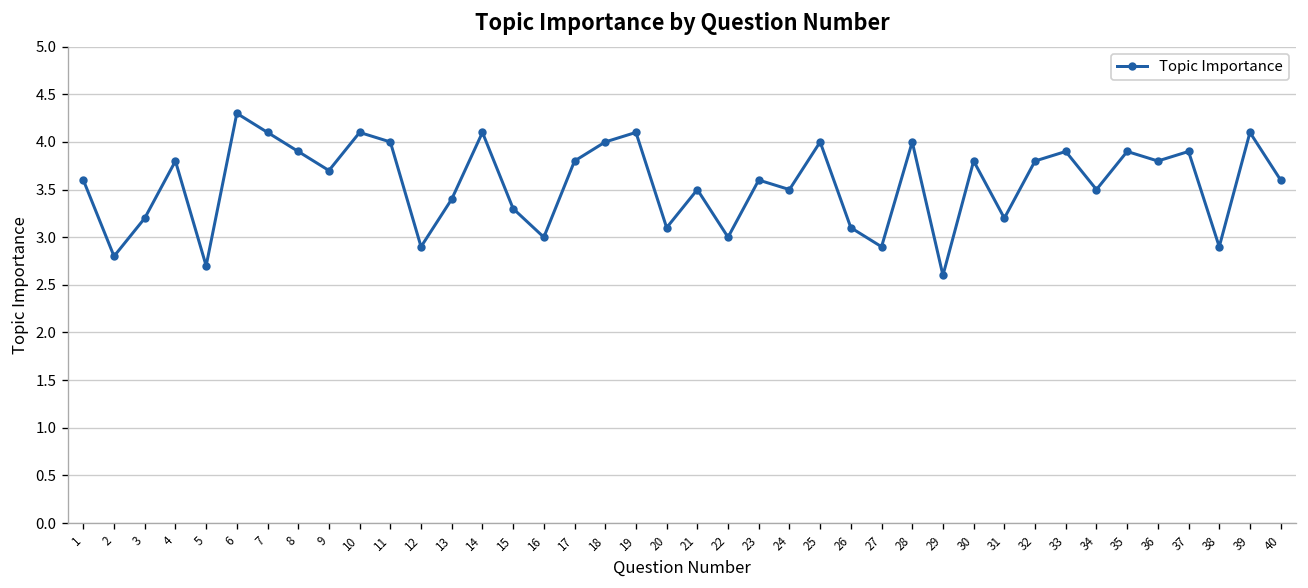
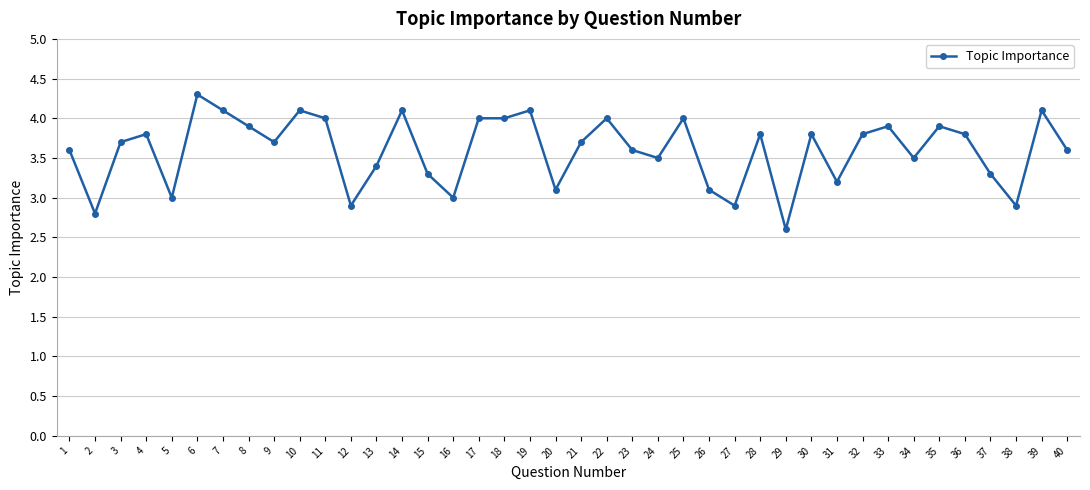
3: 3.2 -> 3.7
5: 2.7 -> 3.0
17: 3.8 -> 4.0
21: 3.5 -> 3.7
22: 3 -> 4
28: 4.0 -> 3.8
37: 3.9 -> 3.3
